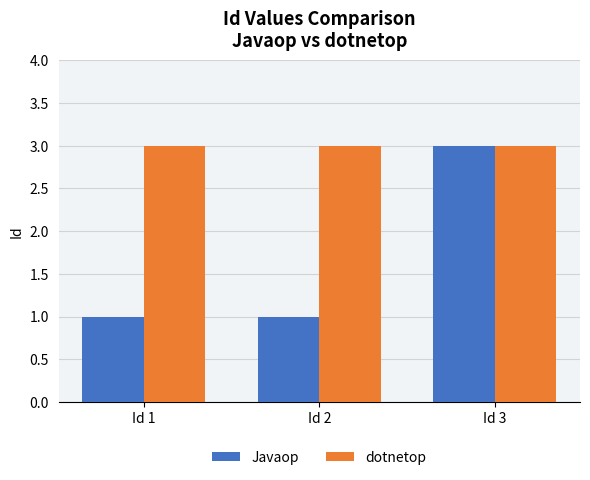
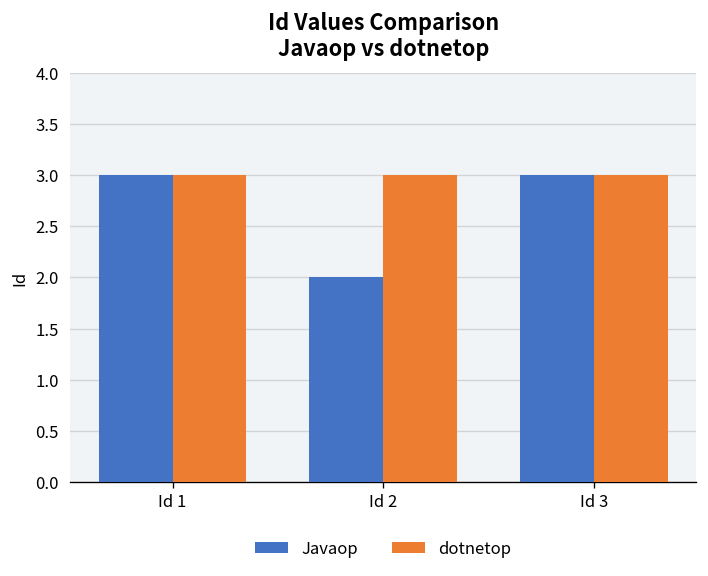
Javaop, Id 1: 1 -> 3
Javaop, Id 2: 1 -> 2
